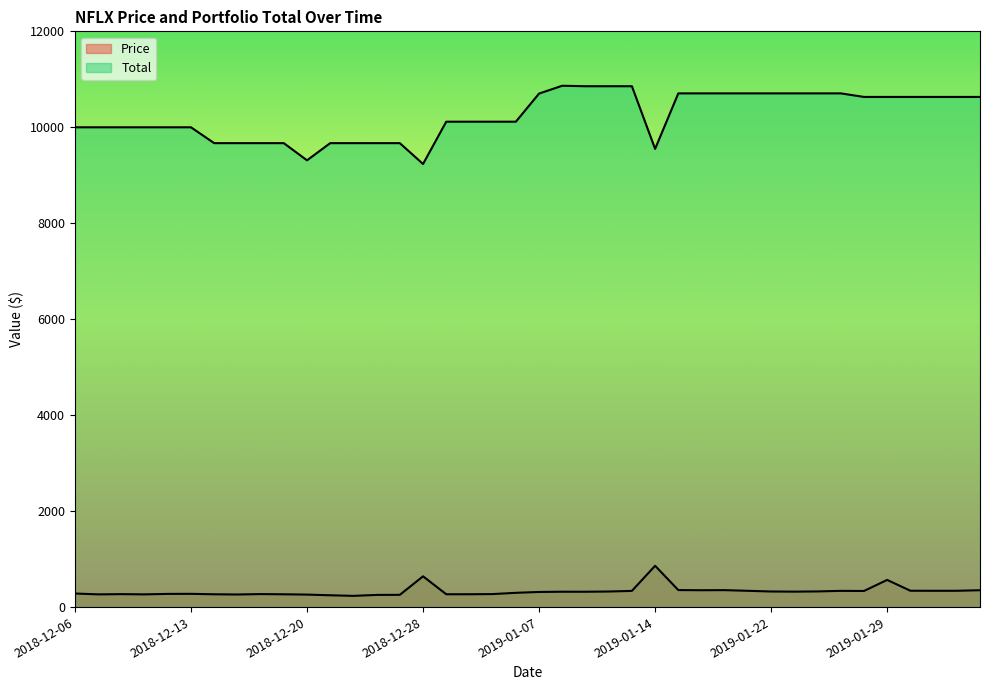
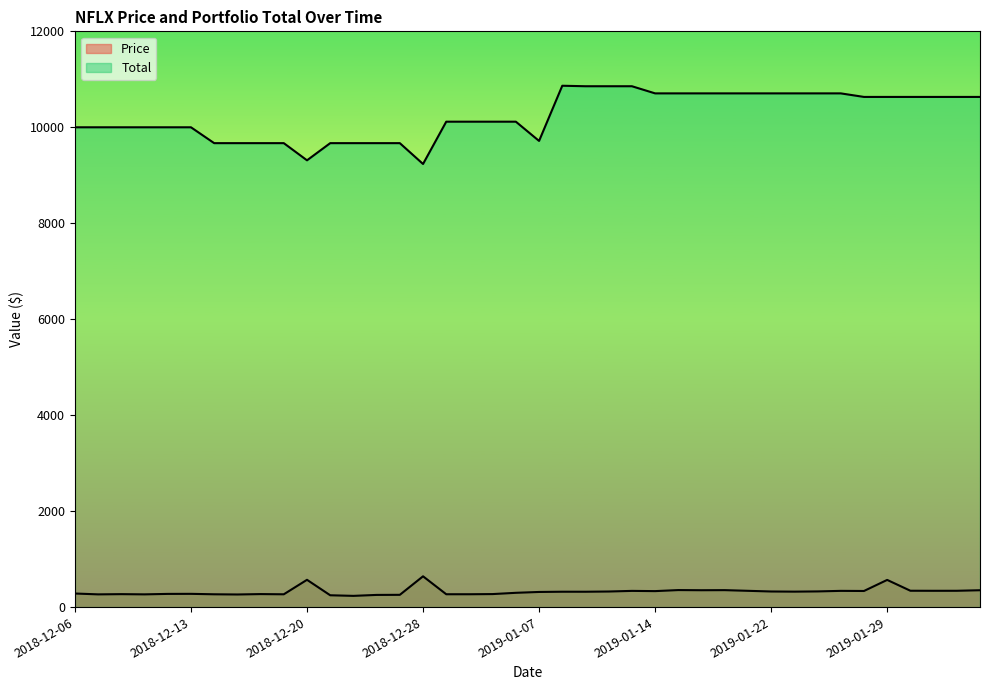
Price, 2018-12-20: 300 -> 600
Total, 2019-01-07: 10700 -> 9700
Price, 2019-01-14: 900 -> 300
Total, 2019-01-14: 9600 -> 10700
